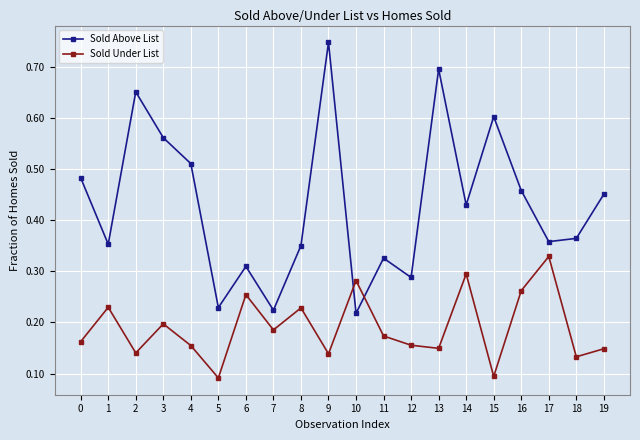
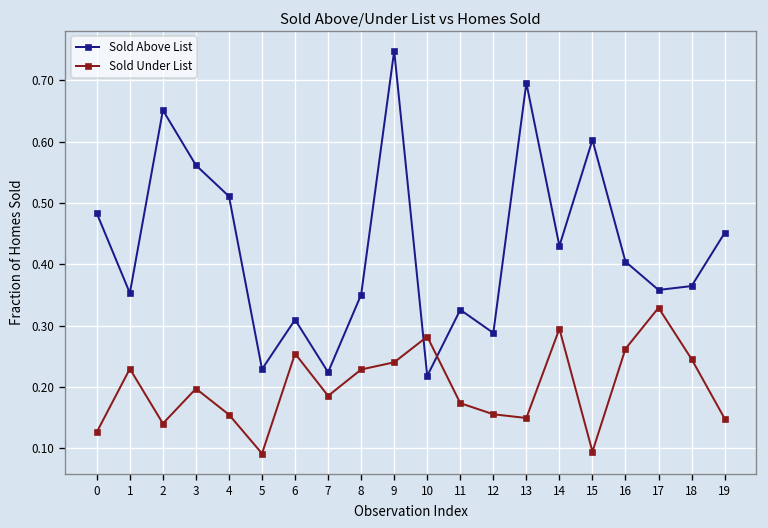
Sold Under List, 0: 0.16 -> 0.13
Sold Under List, 9: 0.14 -> 0.24
Sold Above List, 16: 0.46 -> 0.40
Sold Under List, 18: 0.13 -> 0.25
